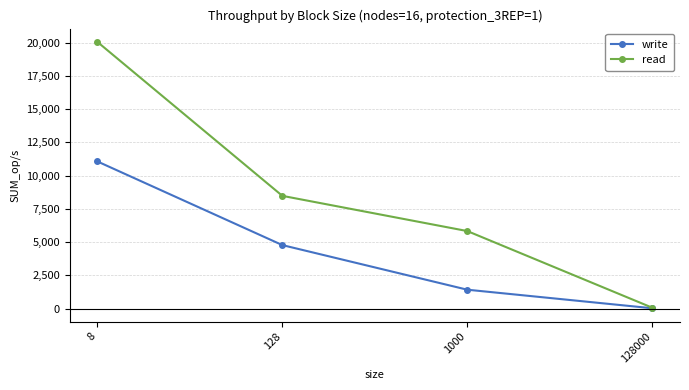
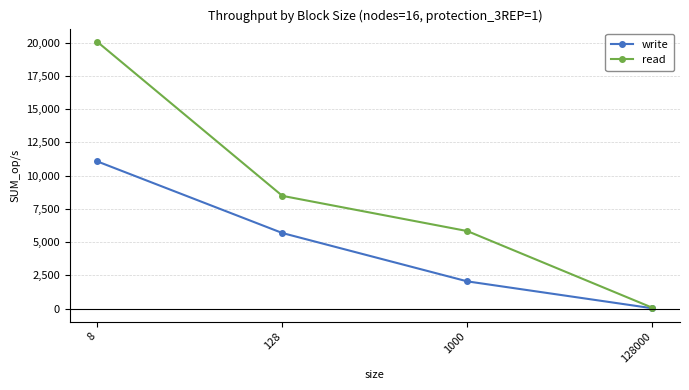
write, 128: 4,800 -> 5,700
write, 1000: 1,400 -> 2,000
